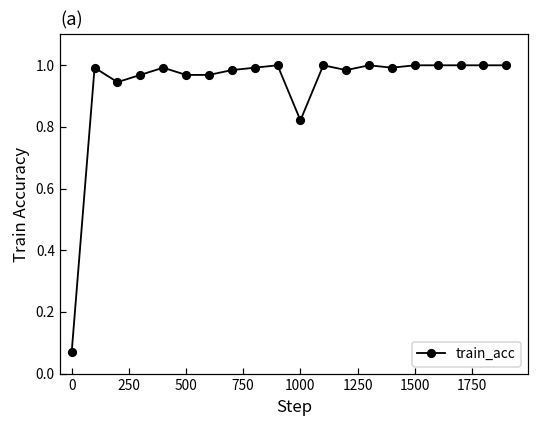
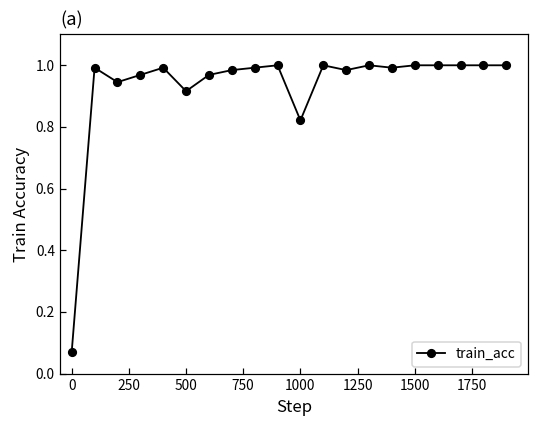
500: 0.97 -> 0.92
